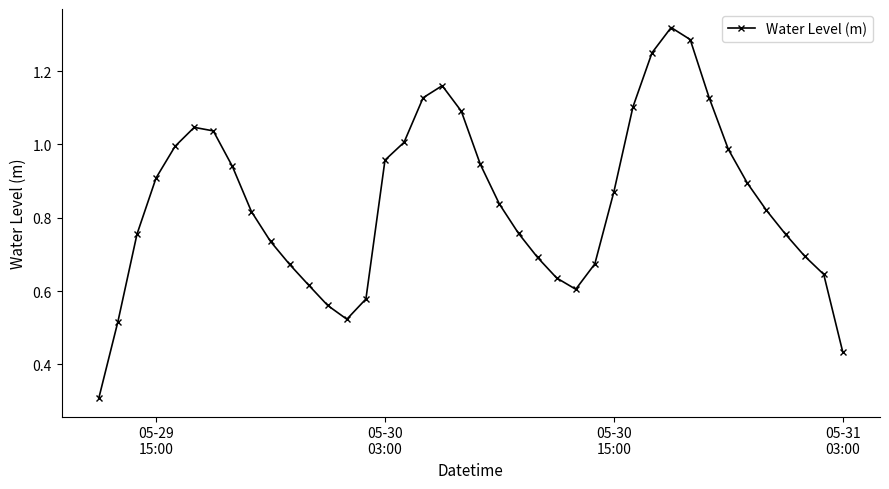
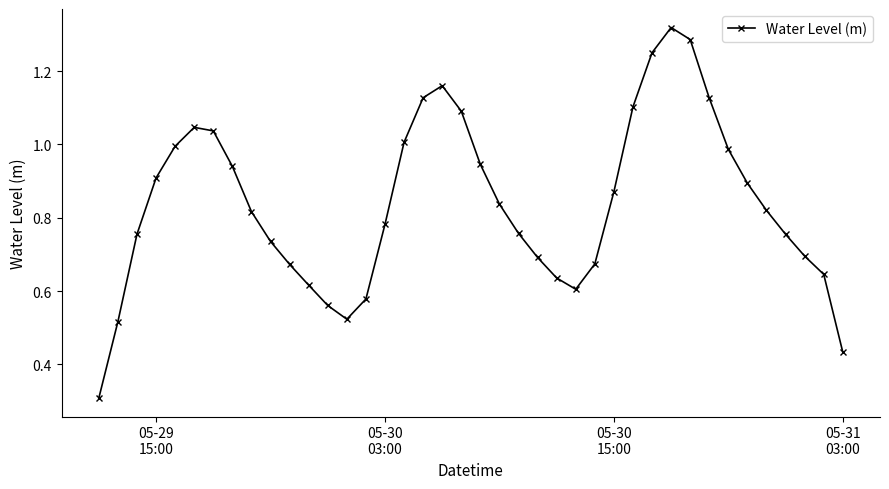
05-30 03:00: 0.96 -> 0.78
